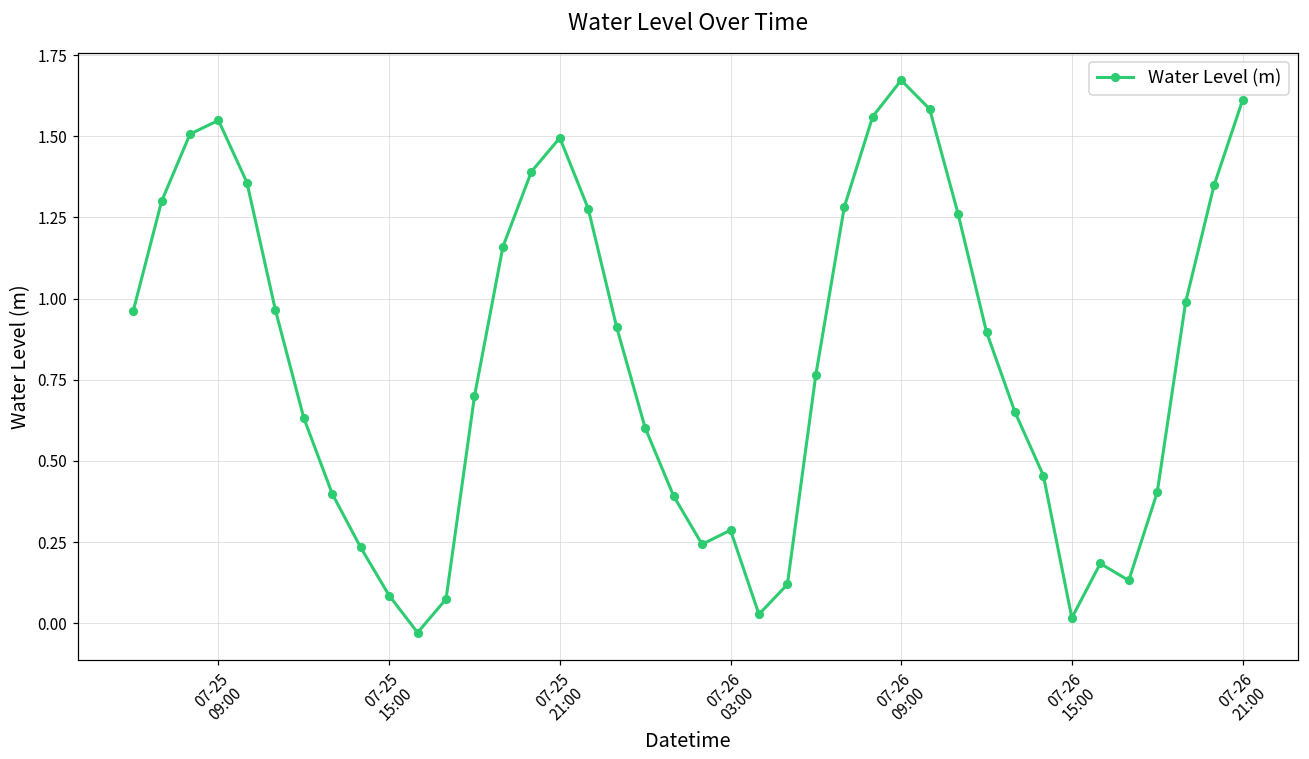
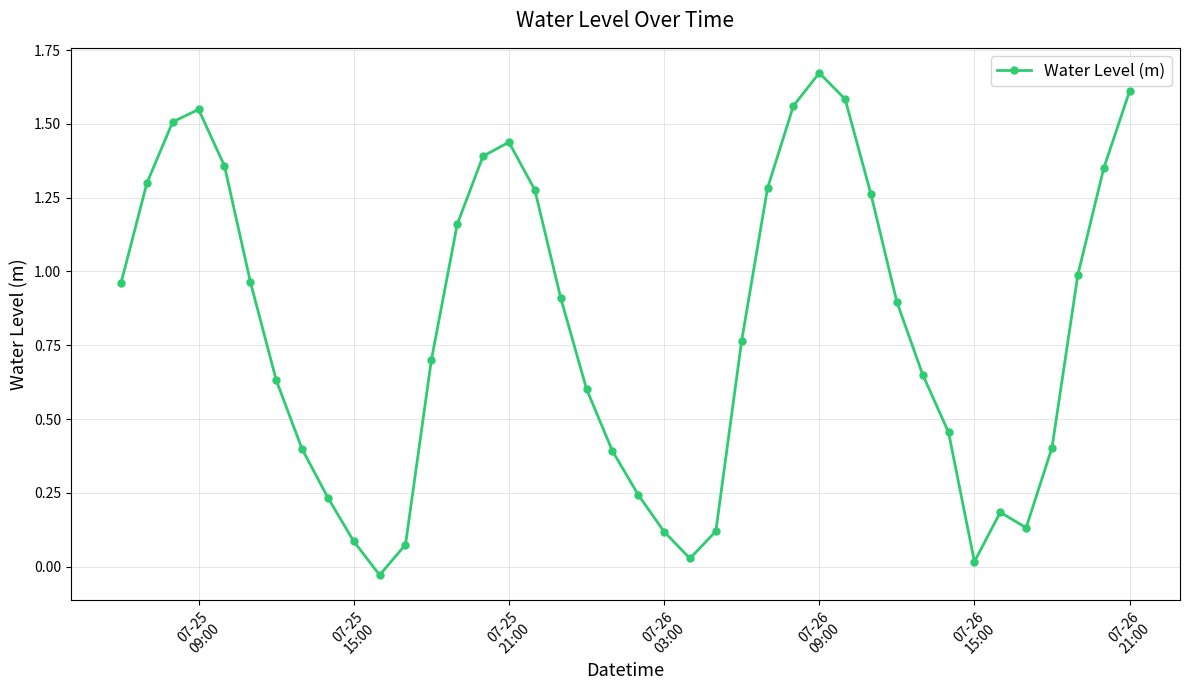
07-25 21:00: 1.50 -> 1.44
07-26 03:00: 0.29 -> 0.12
